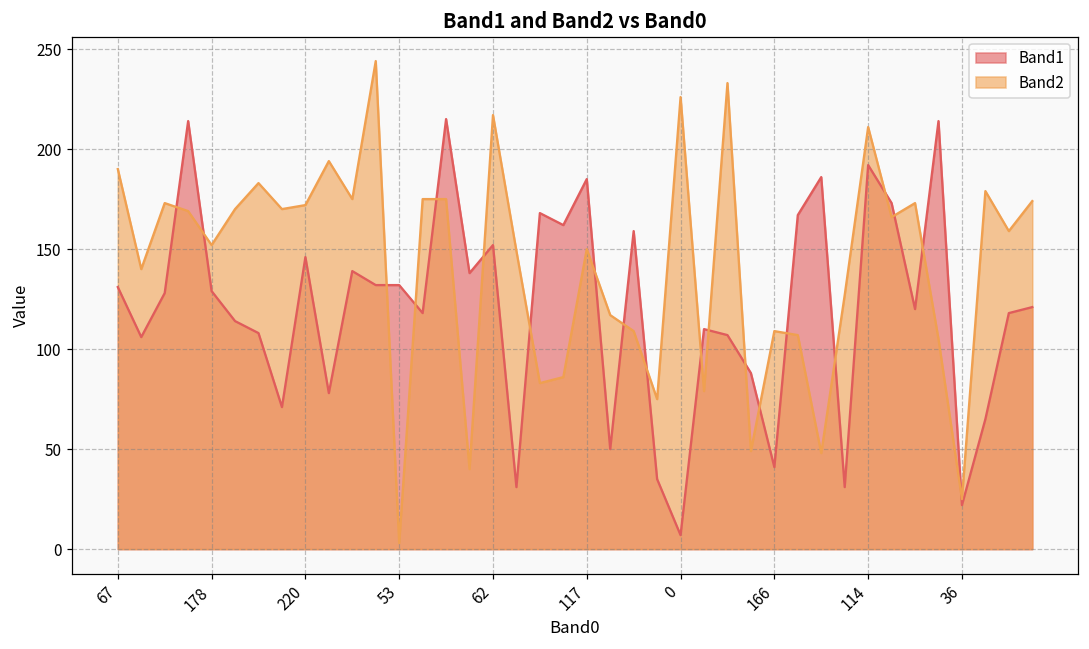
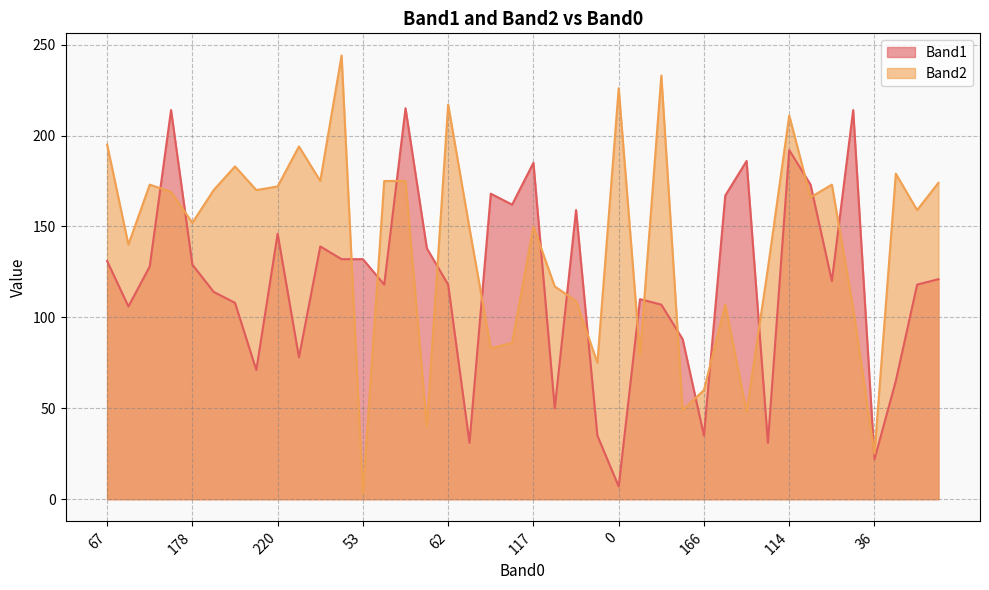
Band2, 67: 190 -> 195
Band1, 62: 152 -> 118
Band1, 166: 41 -> 35
Band2, 166: 109 -> 60
